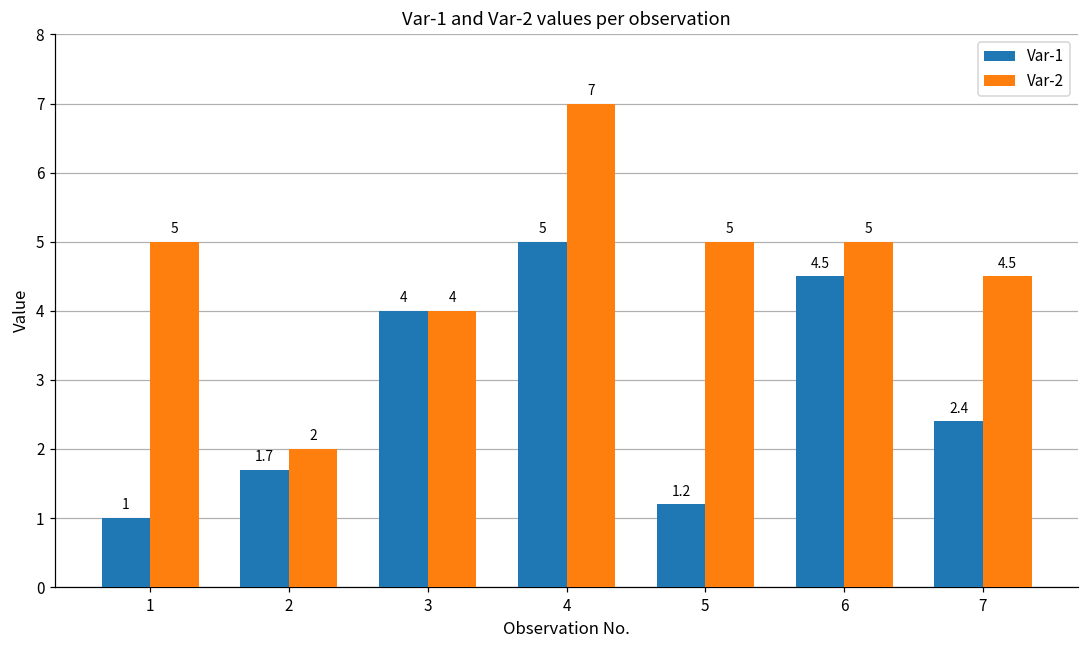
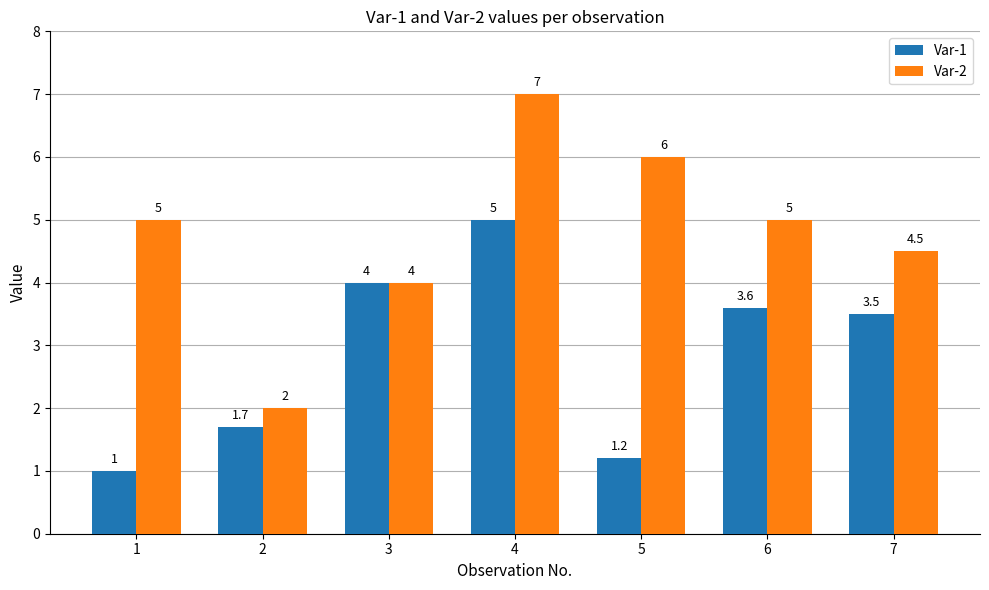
Var-2, 5: 5 -> 6
Var-1, 6: 4.5 -> 3.6
Var-1, 7: 2.4 -> 3.5
